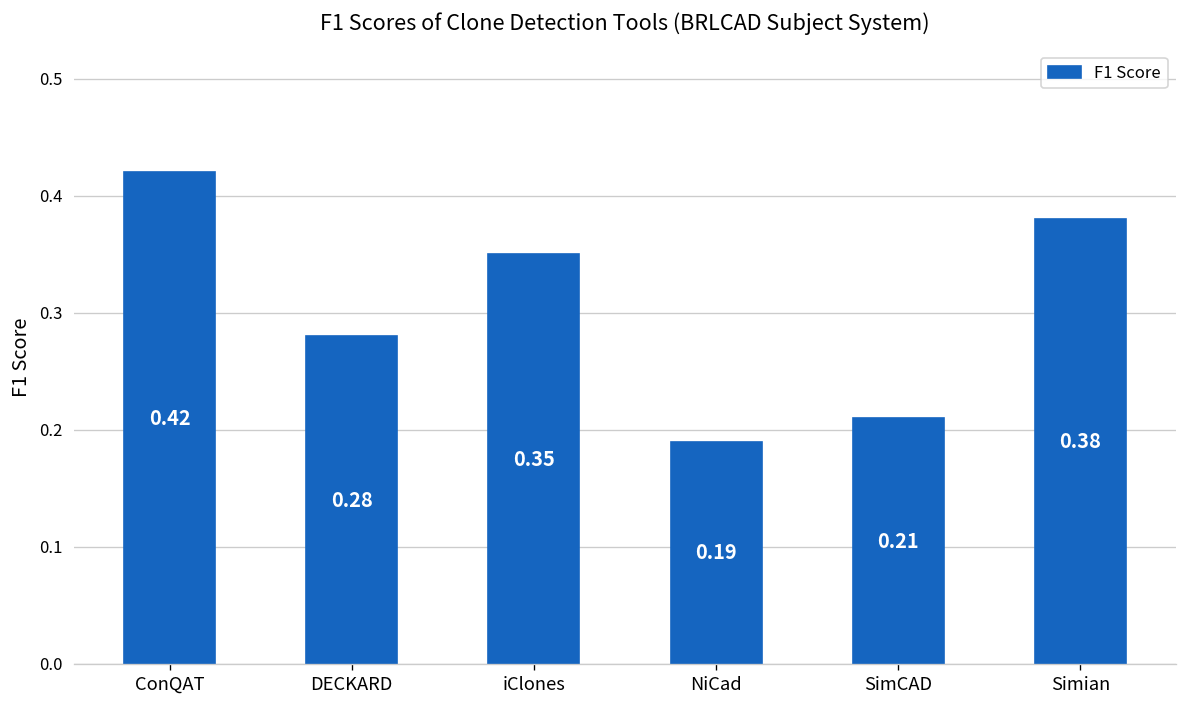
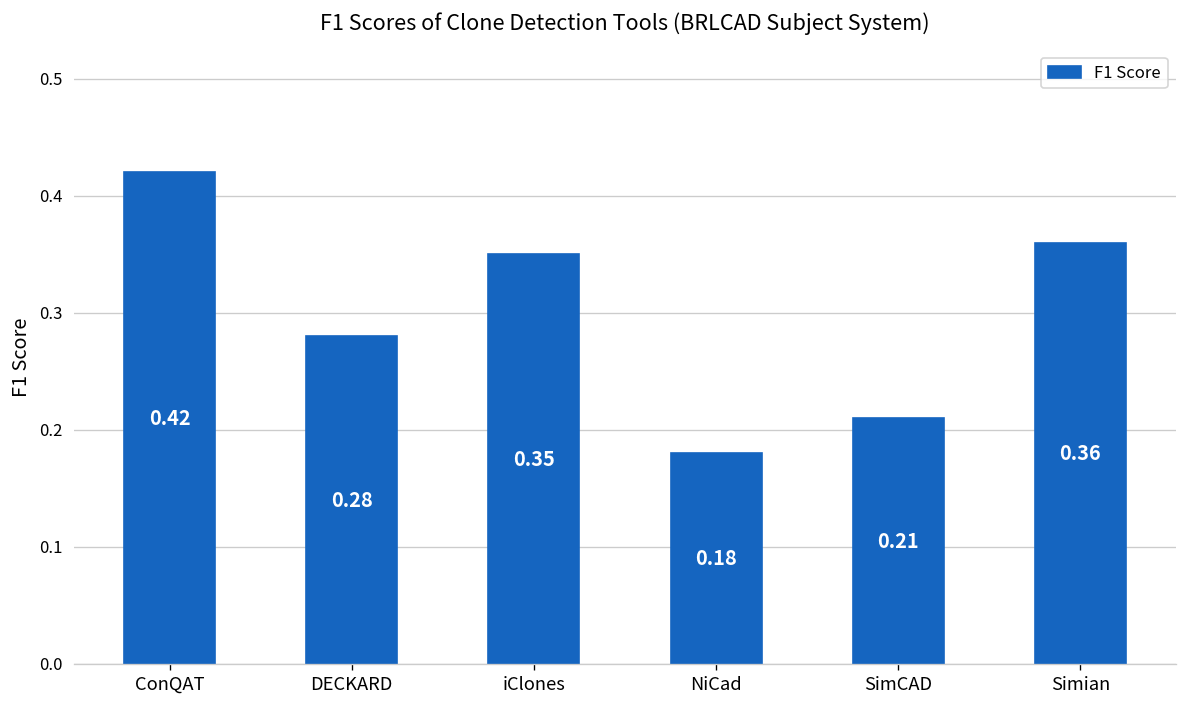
NiCad: 0.19 -> 0.18
Simian: 0.38 -> 0.36
